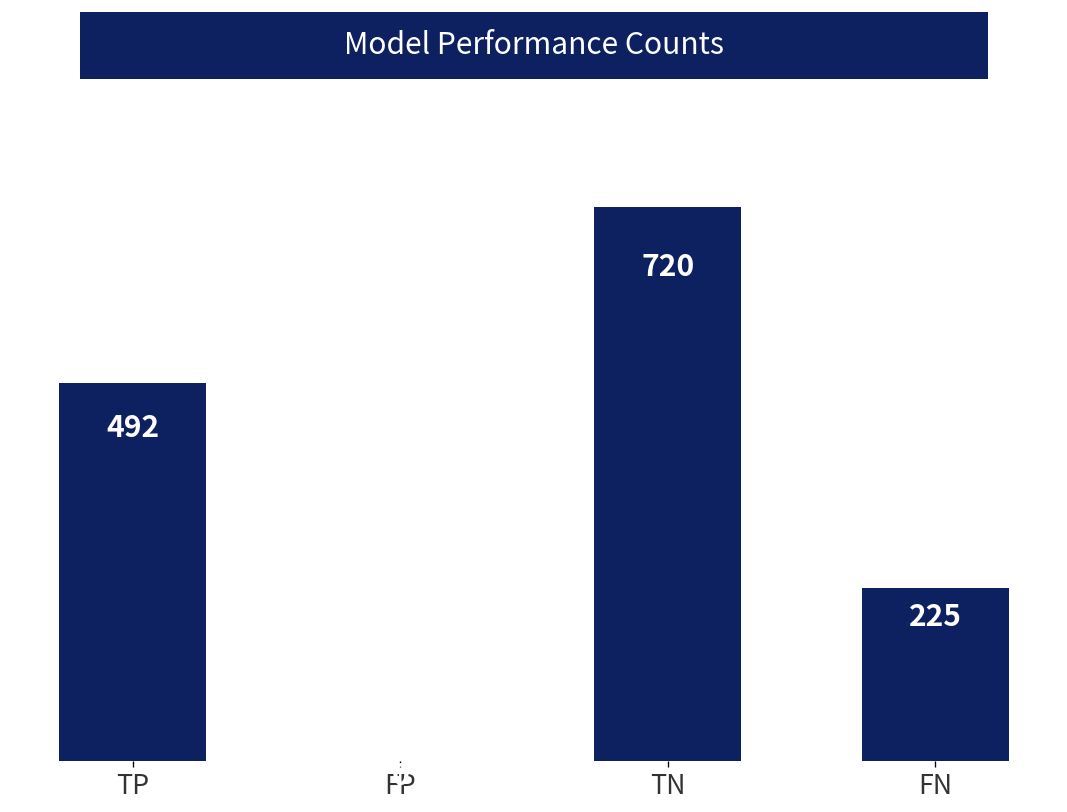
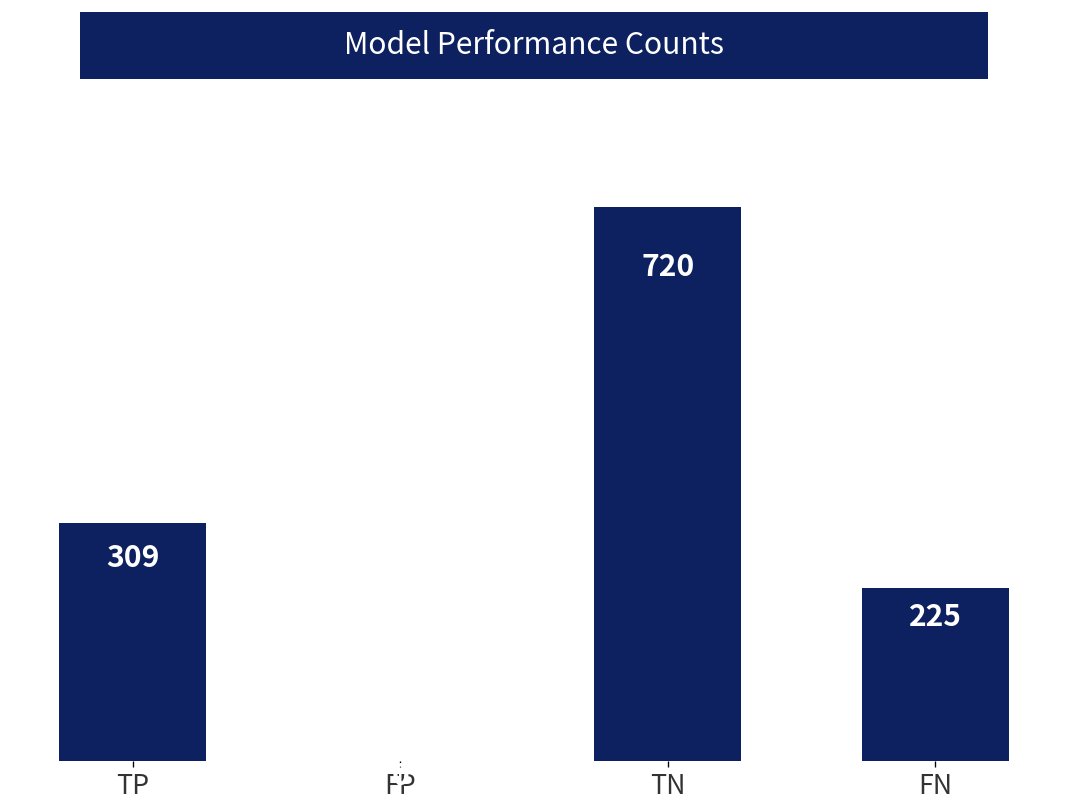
TP: 492 -> 309
